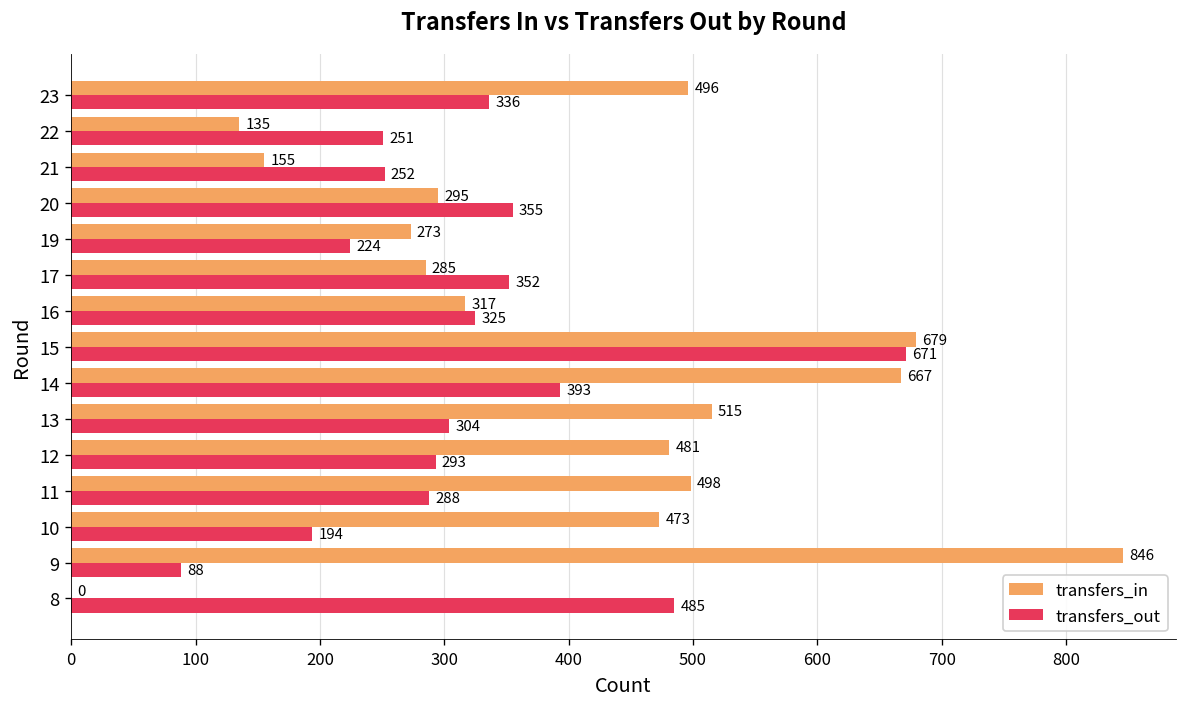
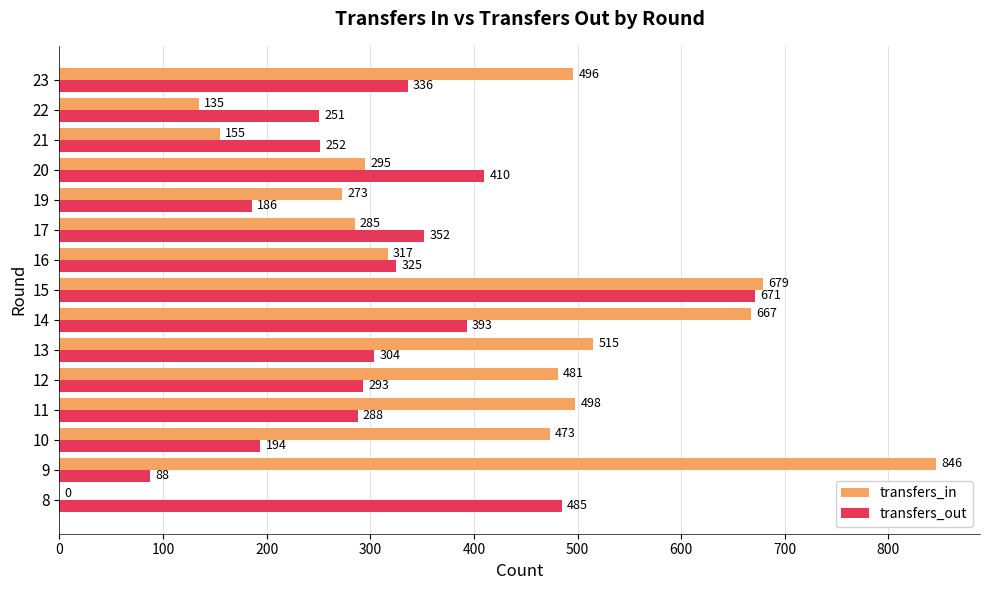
transfers_out, 20: 355 -> 410
transfers_out, 19: 224 -> 186
